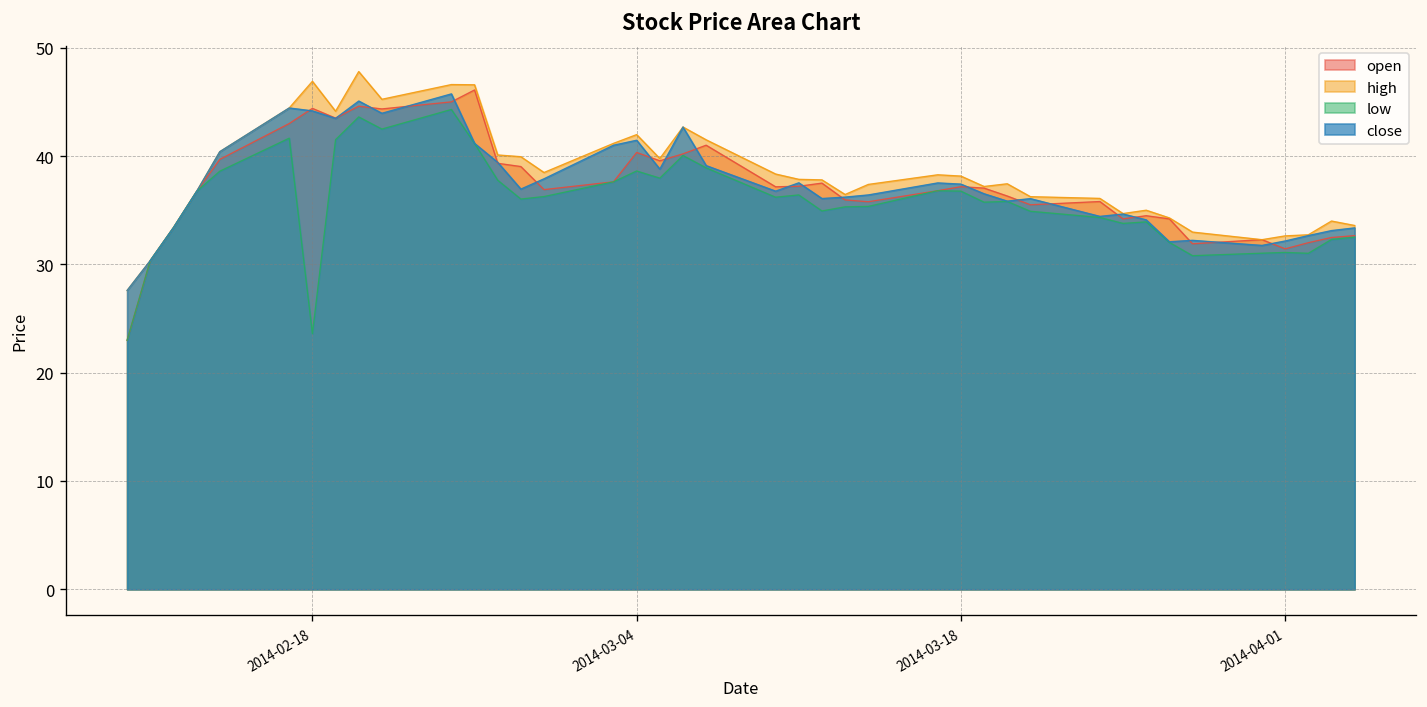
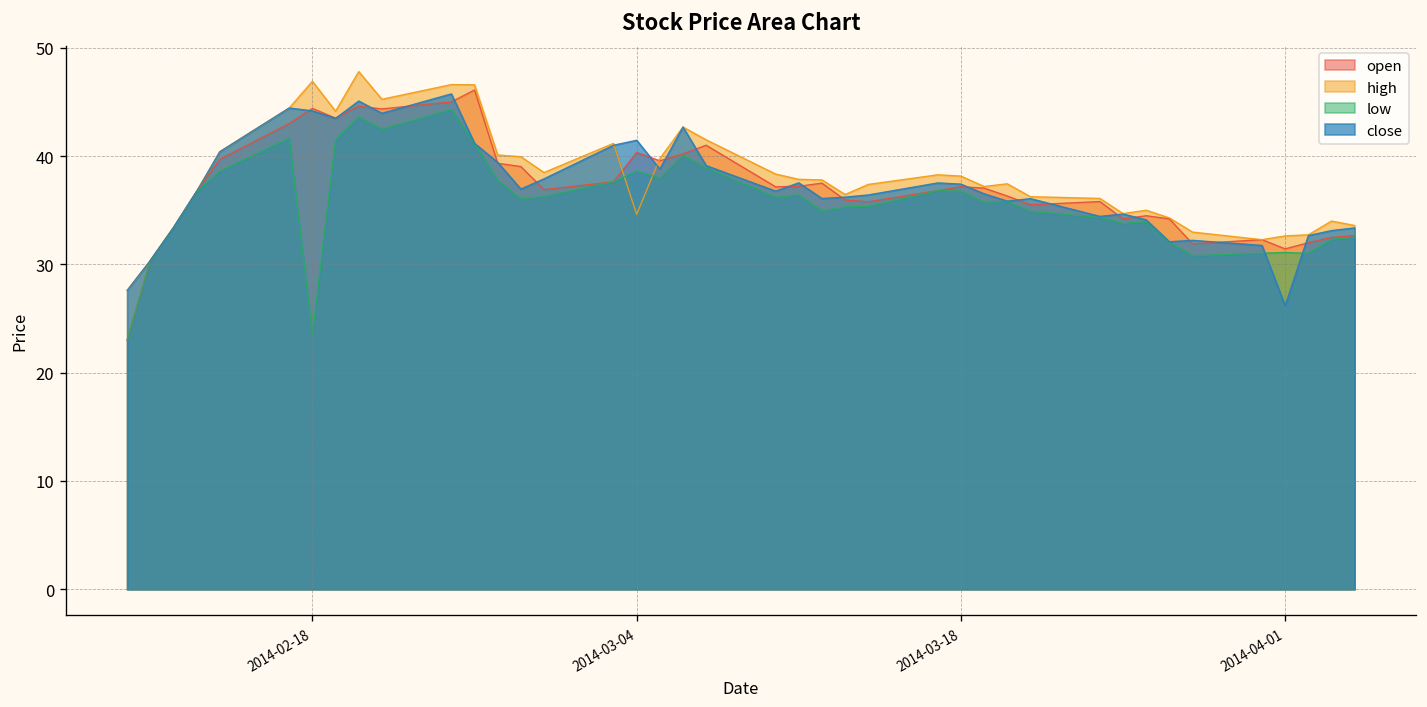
high, 2014-03-04: 42 -> 35
close, 2014-04-01: 32 -> 26
